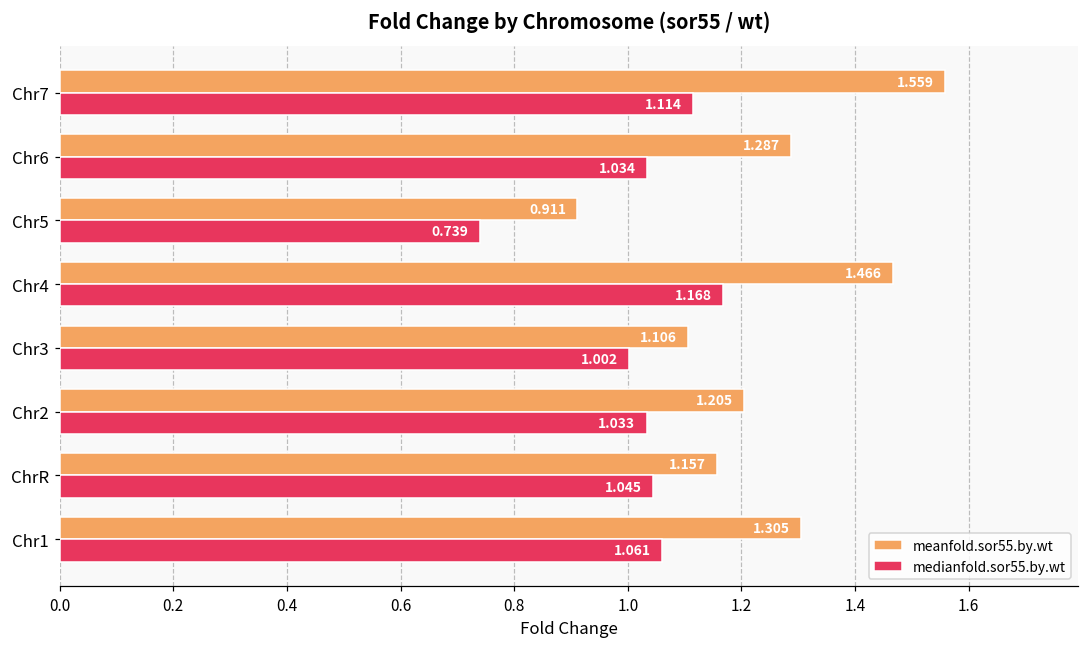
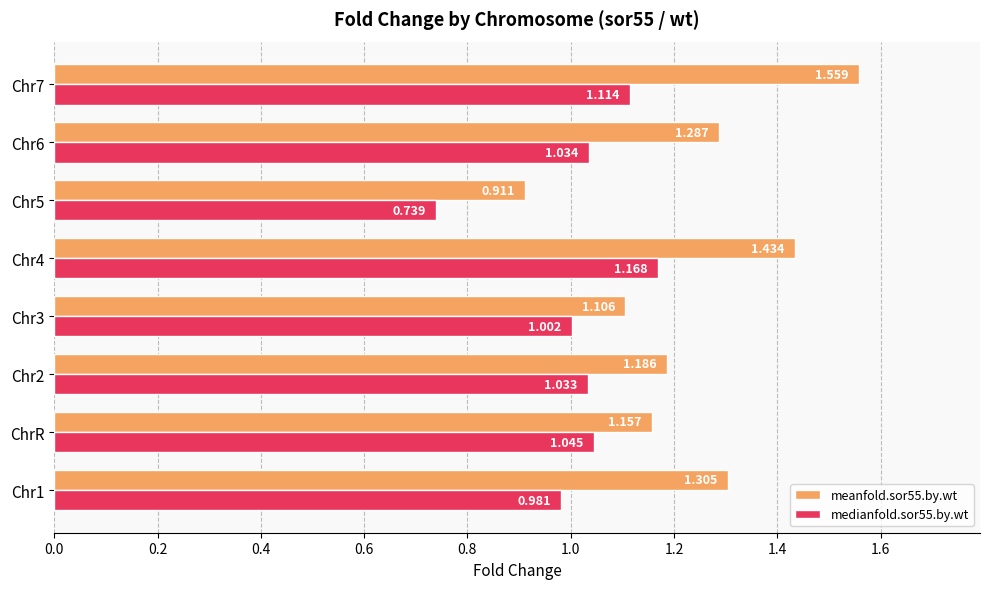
meanfold.sor55.by.wt, Chr4: 1.466 -> 1.434
meanfold.sor55.by.wt, Chr2: 1.205 -> 1.186
medianfold.sor55.by.wt, Chr1: 1.061 -> 0.981
